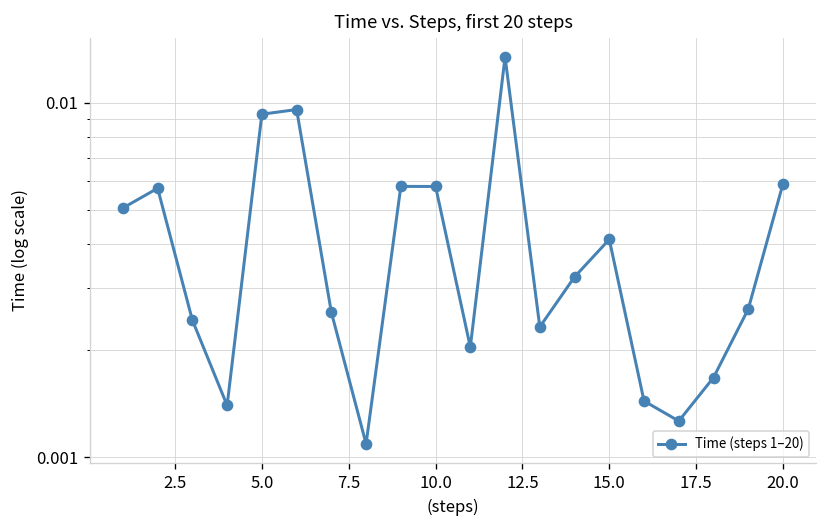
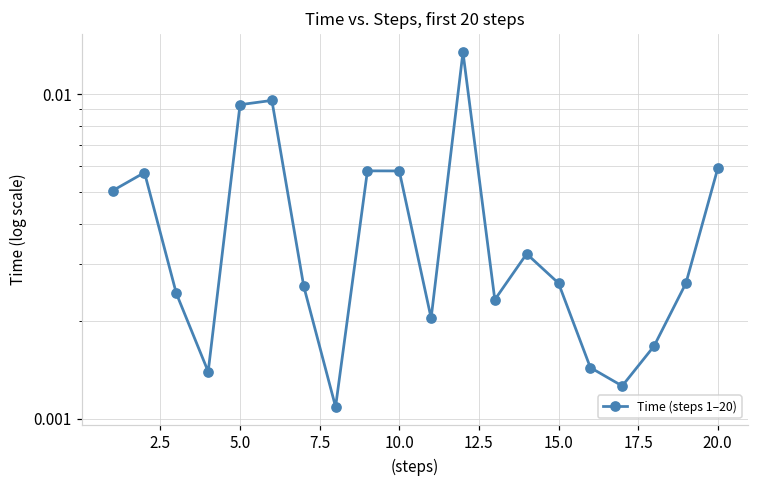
15.0: 0.0041 -> 0.0026
